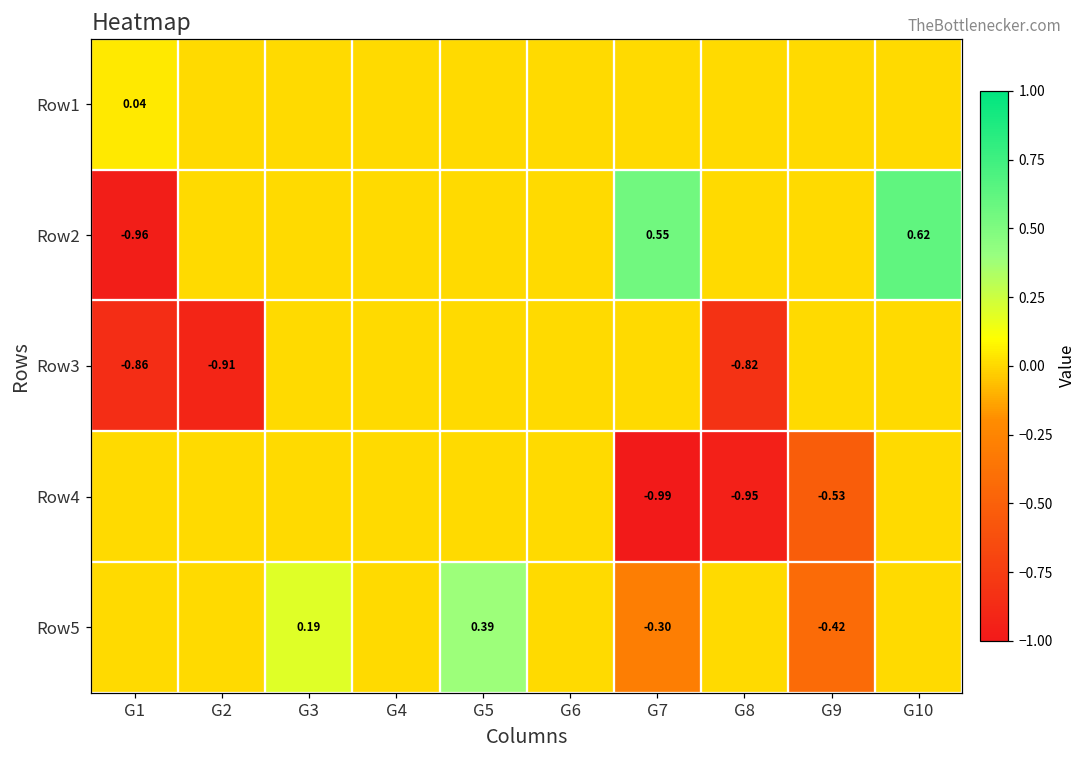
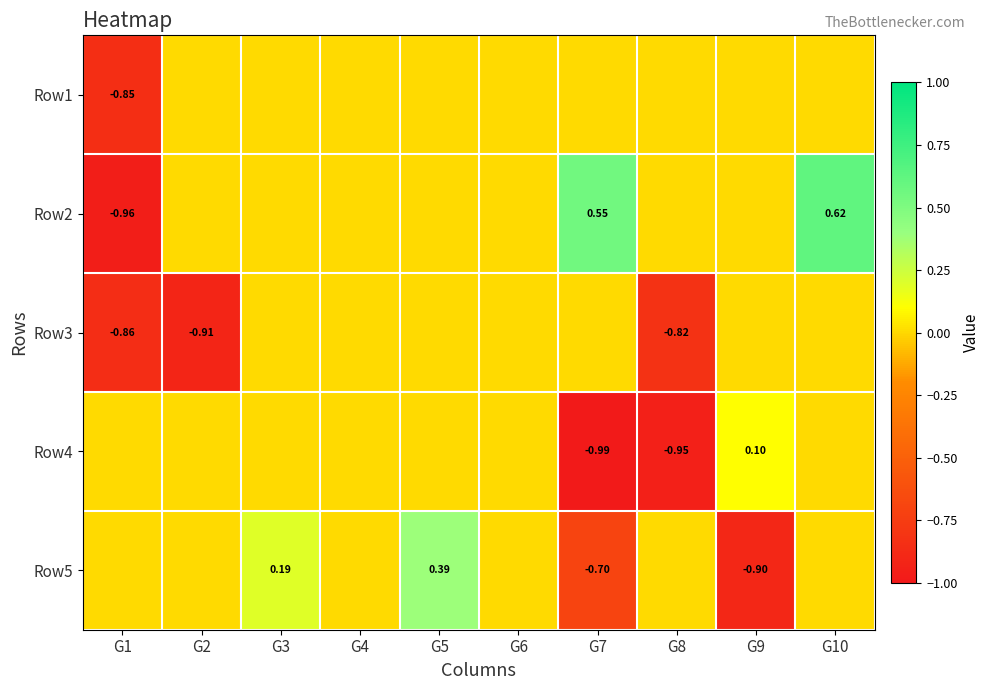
Row1, G1: 0.04 -> -0.85
Row4, G9: -0.53 -> 0.10
Row5, G7: -0.30 -> -0.70
Row5, G9: -0.42 -> -0.90
